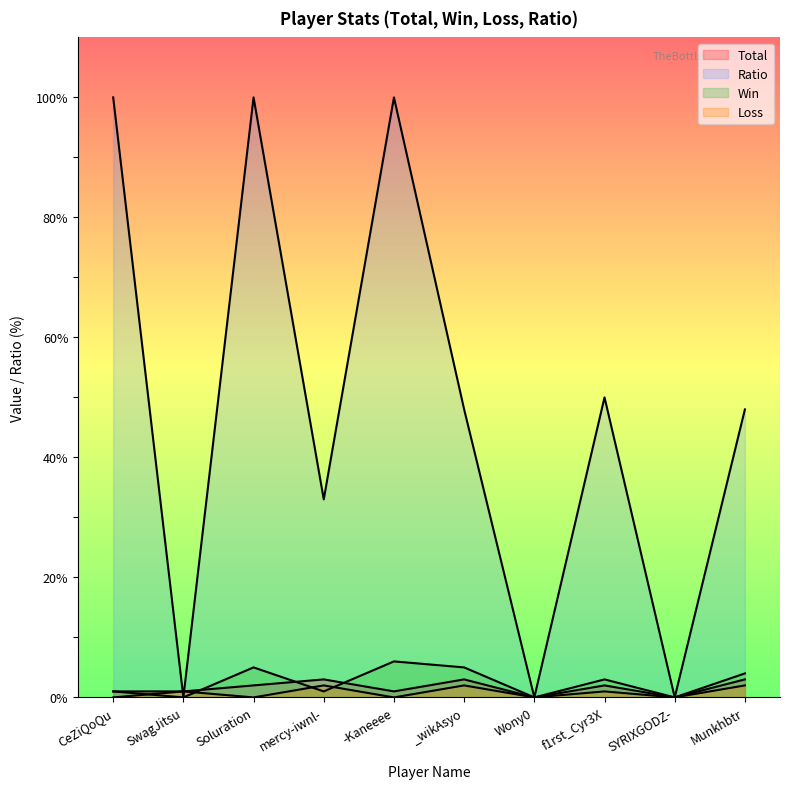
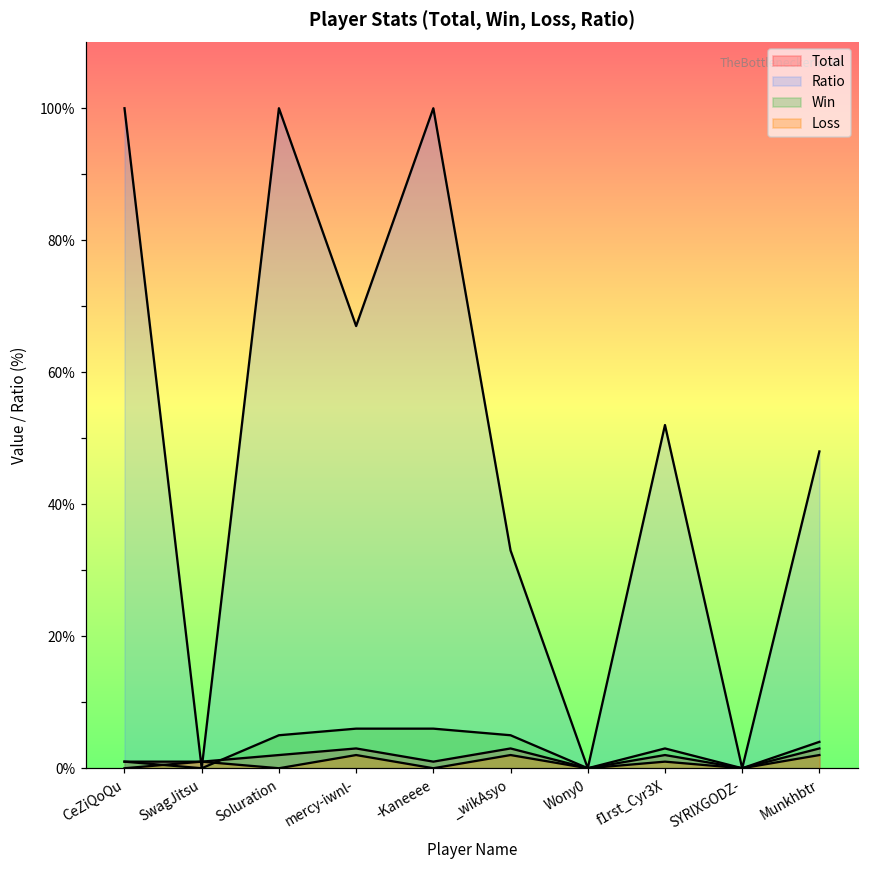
Ratio, mercy-iwnl-: 33% -> 67%
Win, mercy-iwnl-: 1% -> 6%
Ratio, _wikAsyo: 48% -> 33%
Ratio, f1rst_Cyr3X: 50% -> 52%
